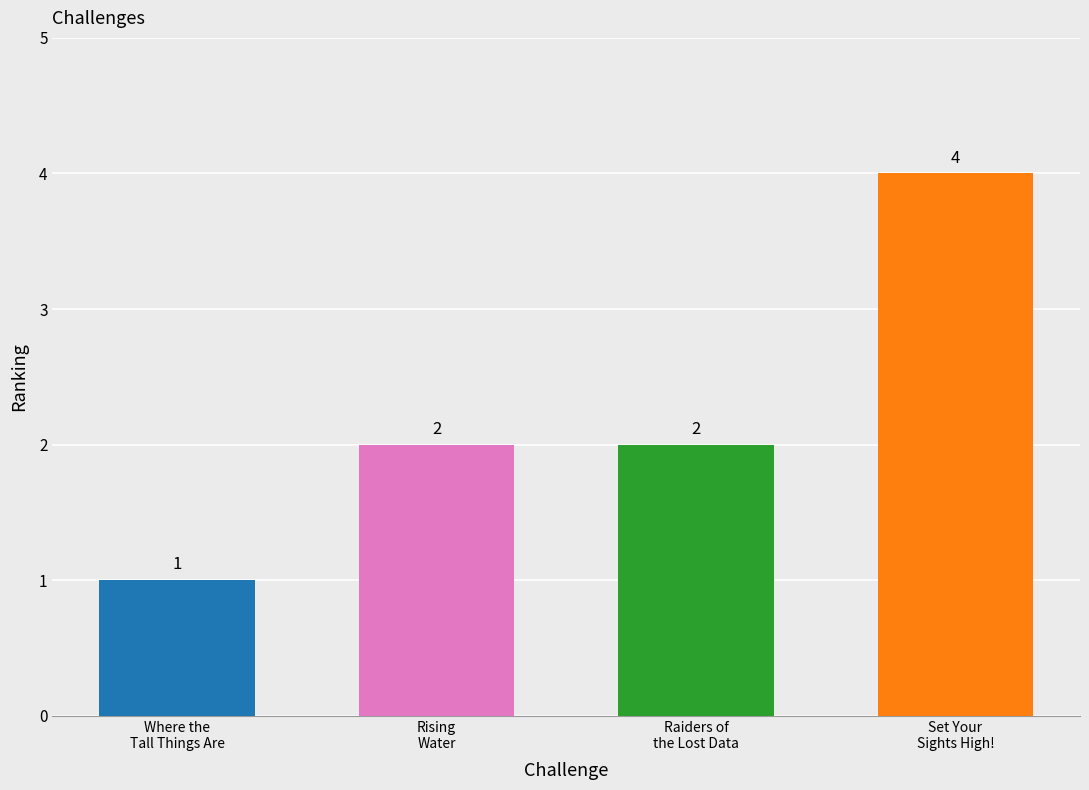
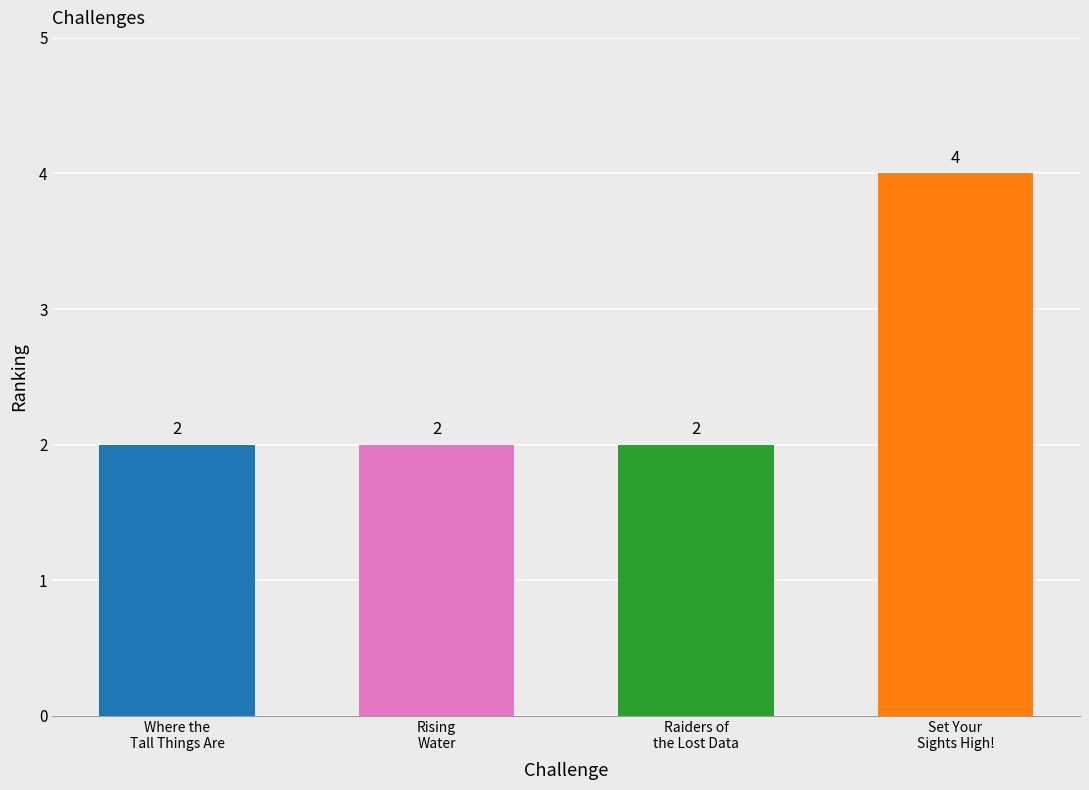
Where the Tall Things Are: 1 -> 2
